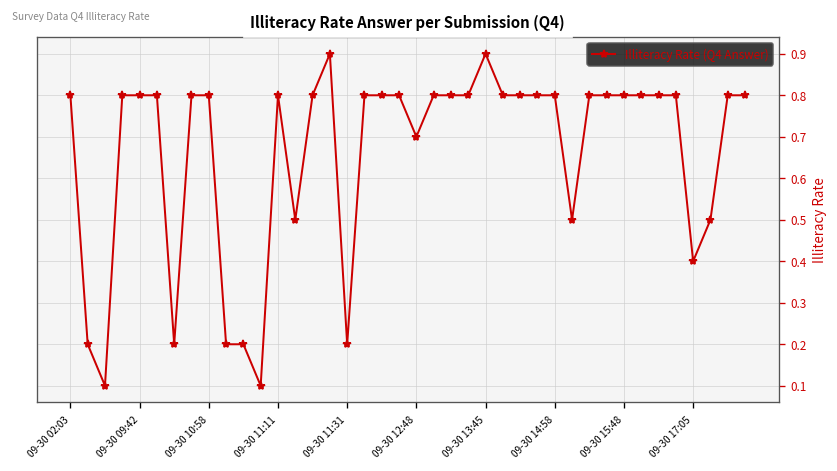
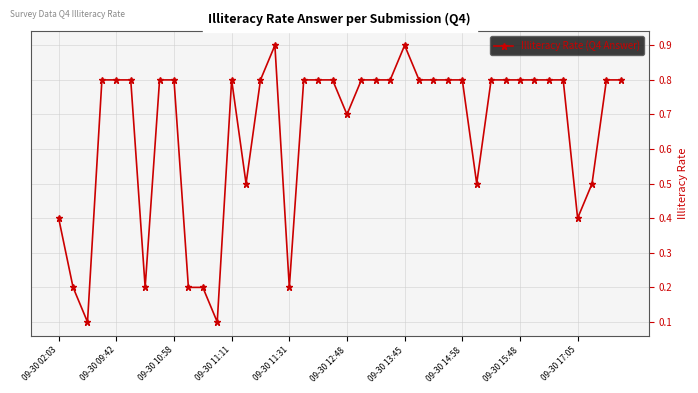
09-30 02:03: 0.8 -> 0.4
